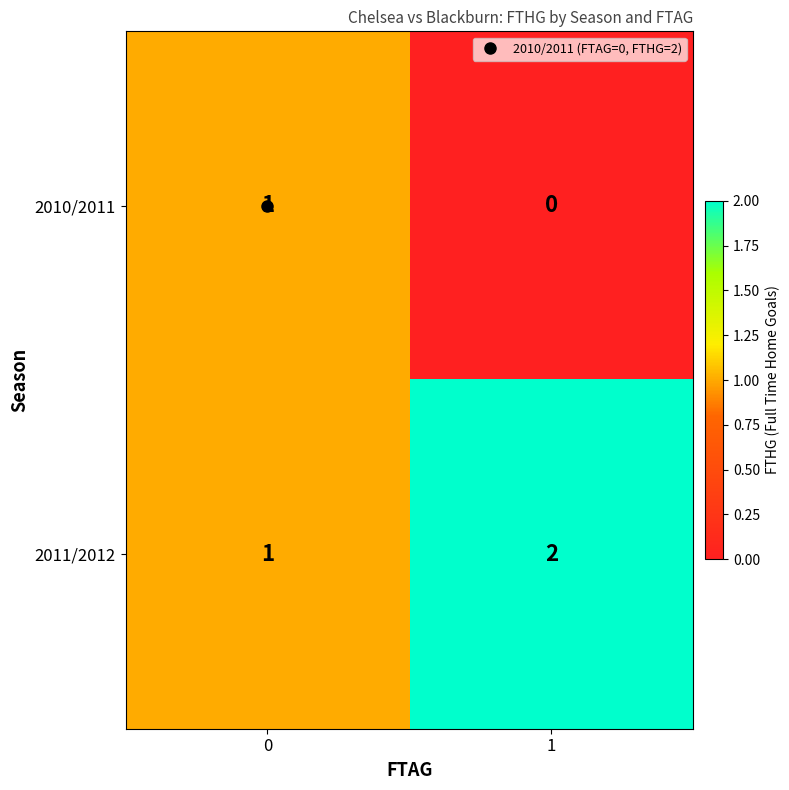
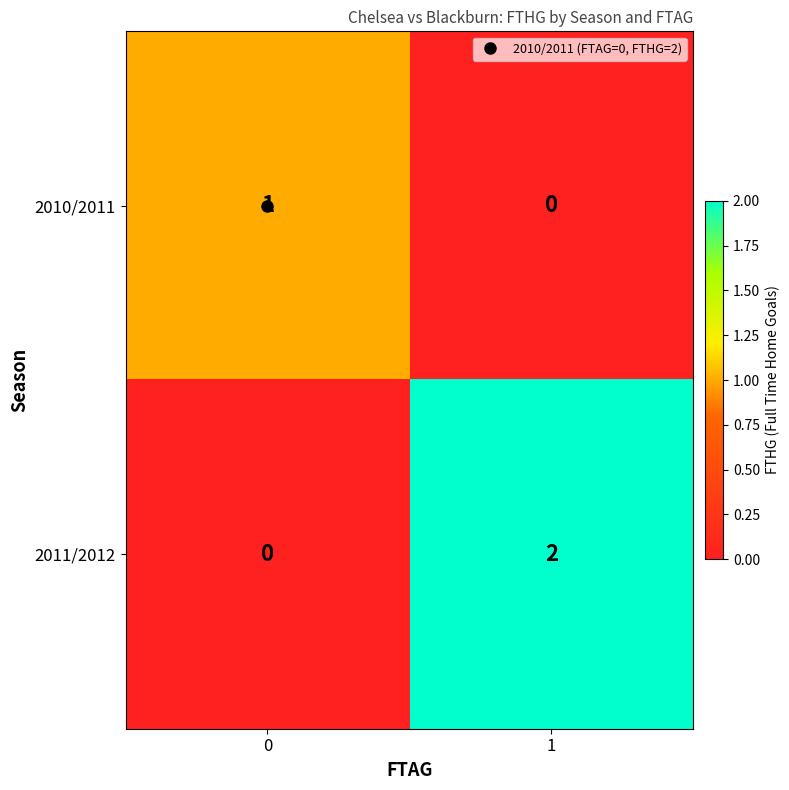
2011/2012, 0: 1 -> 0
